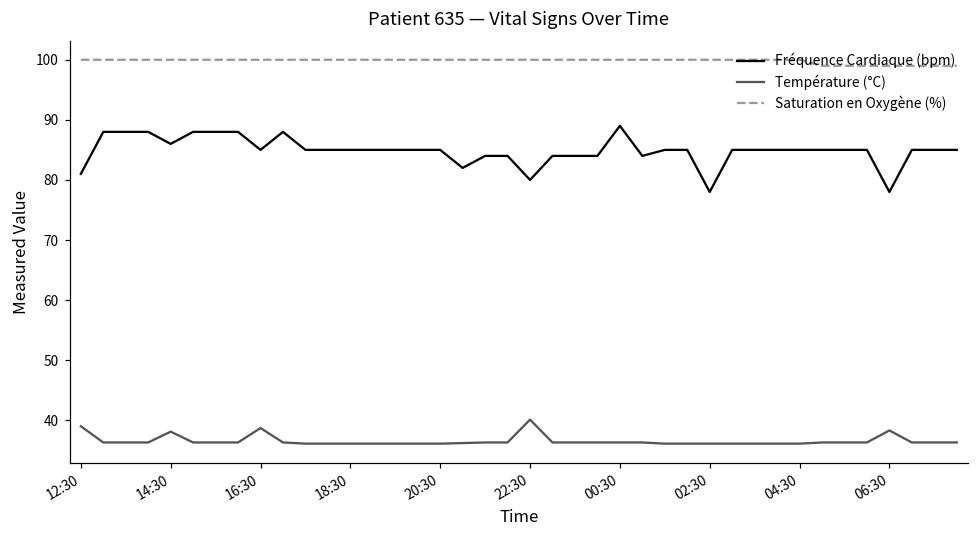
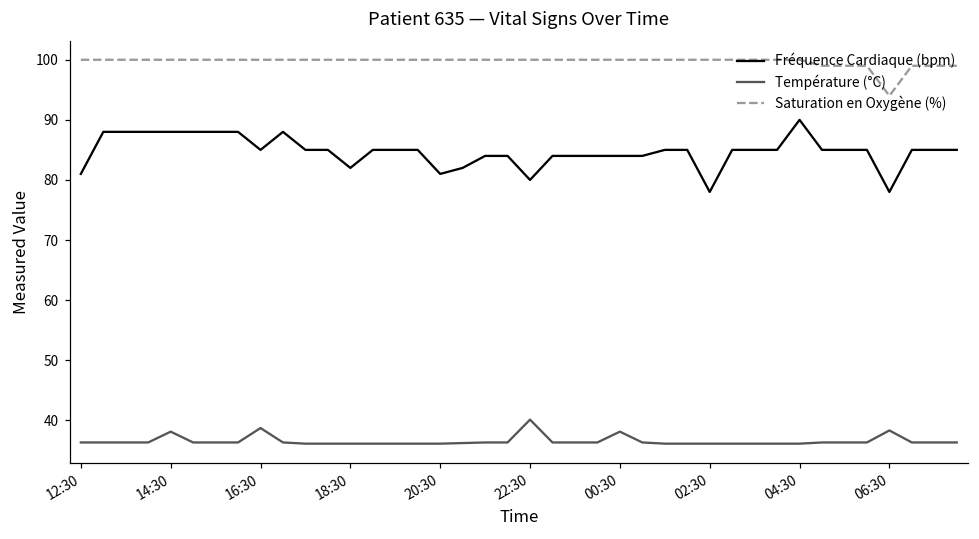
Température (°C), 12:30: 39 -> 36
Fréquence Cardiaque (bpm), 14:30: 86 -> 88
Fréquence Cardiaque (bpm), 18:30: 85 -> 82
Fréquence Cardiaque (bpm), 20:30: 85 -> 81
Fréquence Cardiaque (bpm), 00:30: 89 -> 84
Température (°C), 00:30: 36 -> 38
Fréquence Cardiaque (bpm), 04:30: 85 -> 90
Saturation en Oxygène (%), 06:30: 99 -> 94
